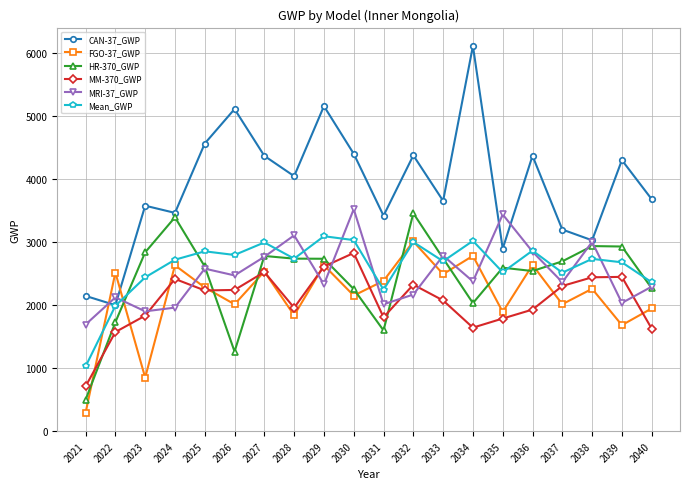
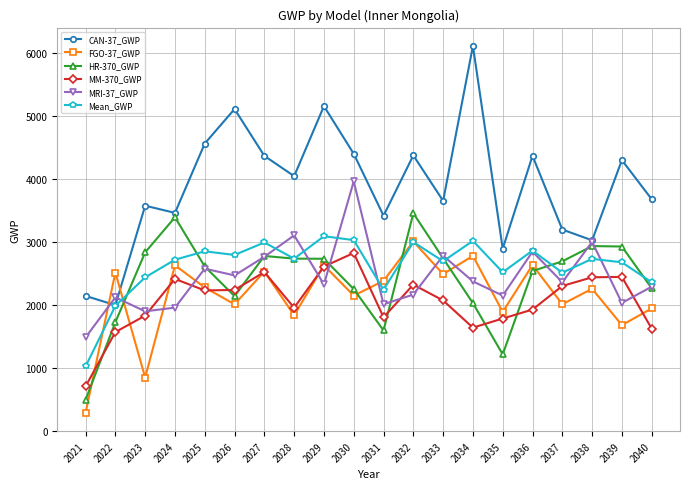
MRI-37_GWP, 2021: 1700 -> 1500
HR-370_GWP, 2026: 1300 -> 2100
MRI-37_GWP, 2030: 3500 -> 4000
HR-370_GWP, 2035: 2600 -> 1200
MRI-37_GWP, 2035: 3400 -> 2100
